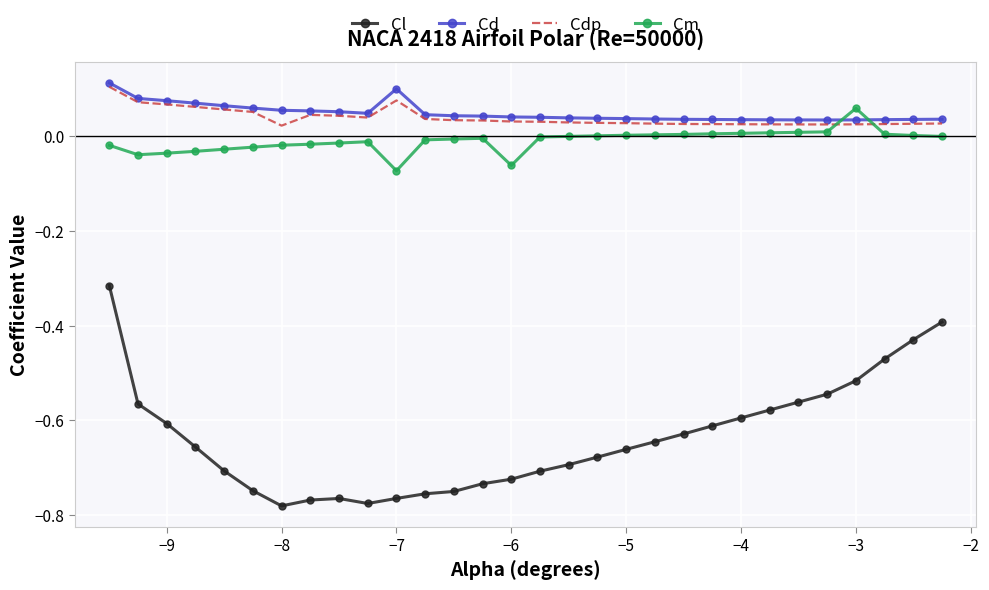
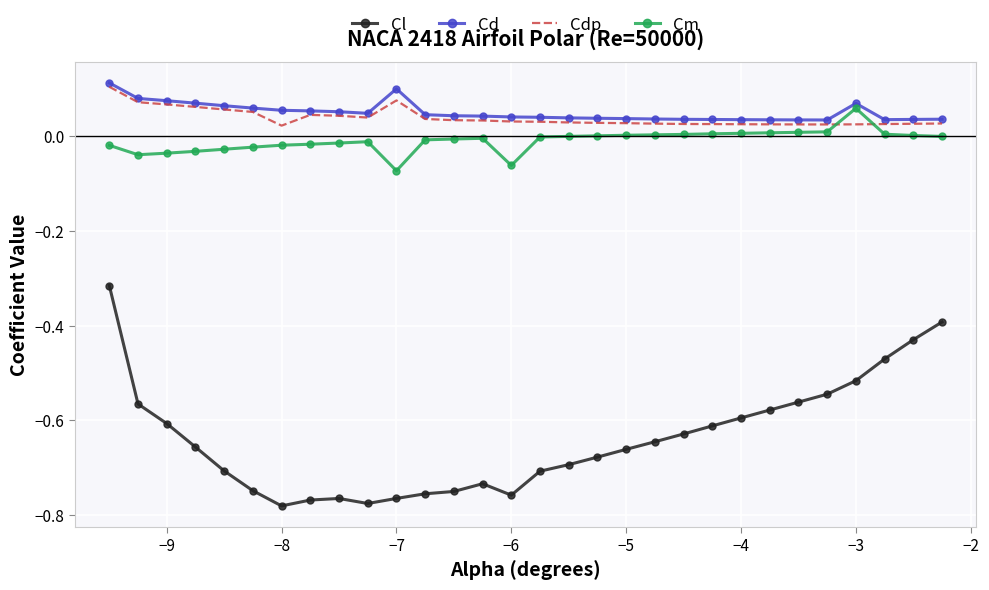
Cl, −6: -0.72 -> -0.76
Cd, −3: 0.03 -> 0.07
